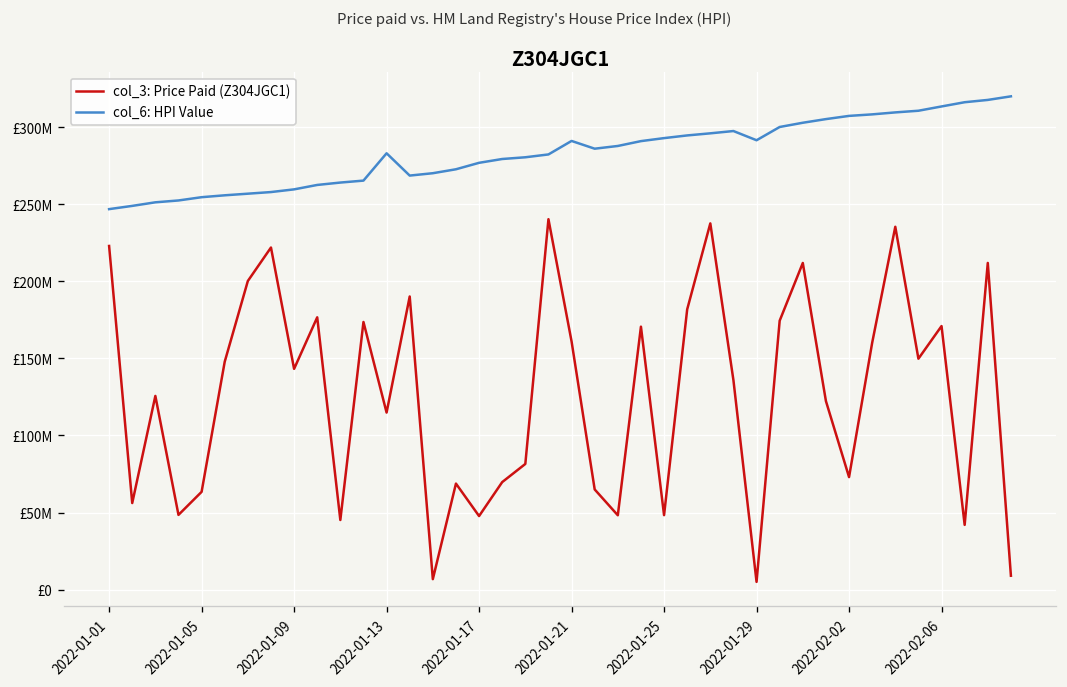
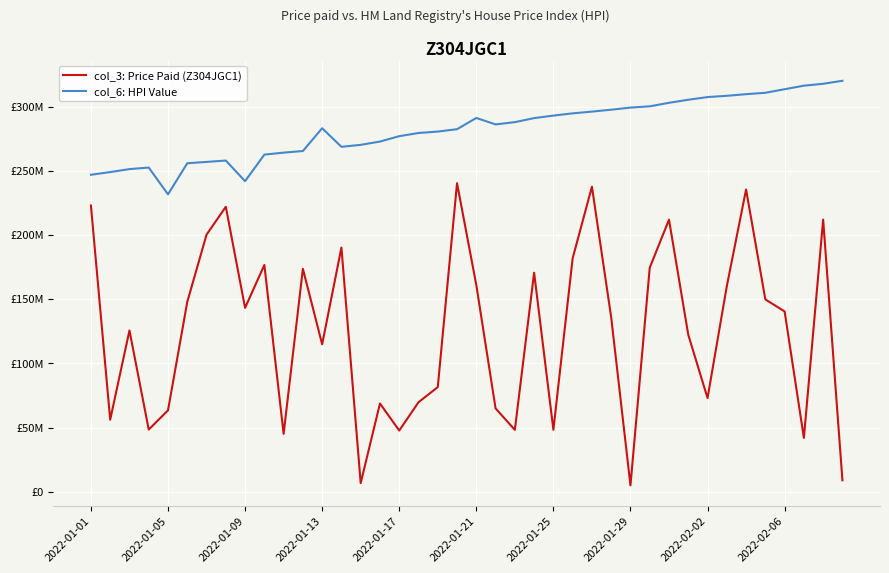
col_6: HPI Value, 2022-01-05: £255000000 -> £232000000
col_6: HPI Value, 2022-01-09: £260000000 -> £242000000
col_6: HPI Value, 2022-01-29: £292000000 -> £299000000
col_3: Price Paid (Z304JGC1), 2022-02-06: £171000000 -> £140000000
